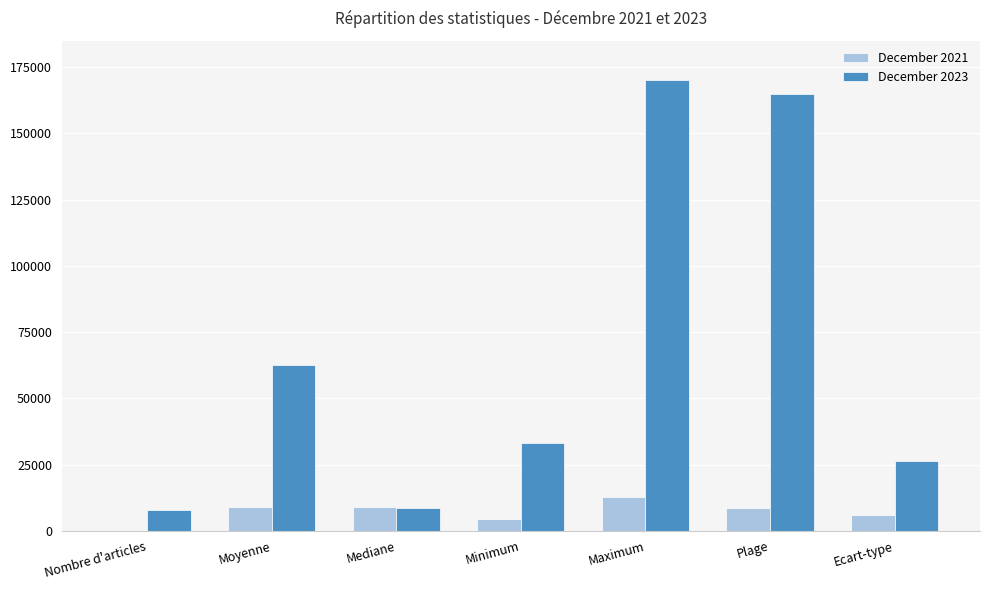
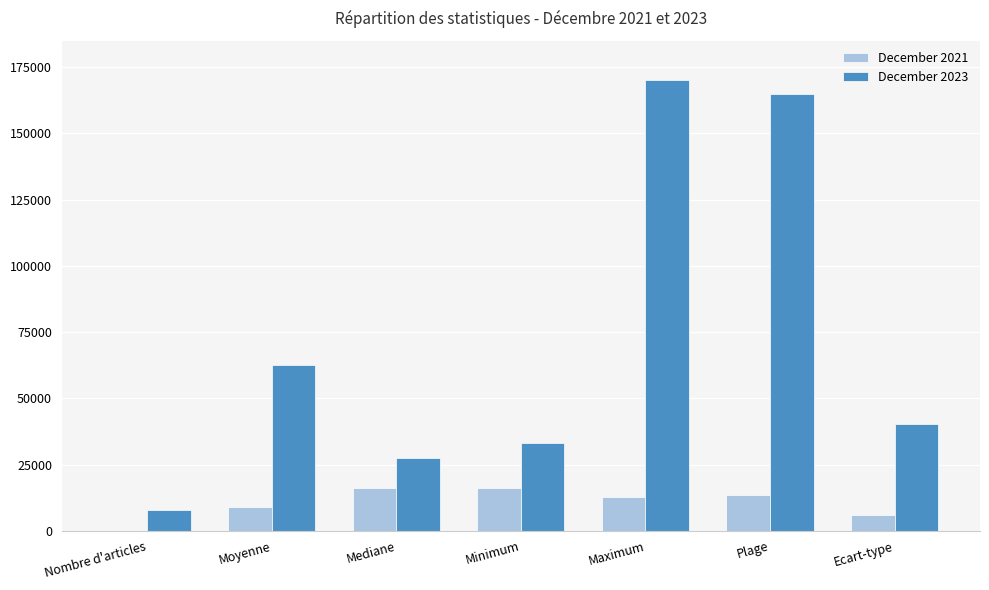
December 2021, Mediane: 9000 -> 16000
December 2023, Mediane: 9000 -> 28000
December 2021, Minimum: 4000 -> 16000
December 2021, Plage: 9000 -> 14000
December 2023, Ecart-type: 26000 -> 40000
